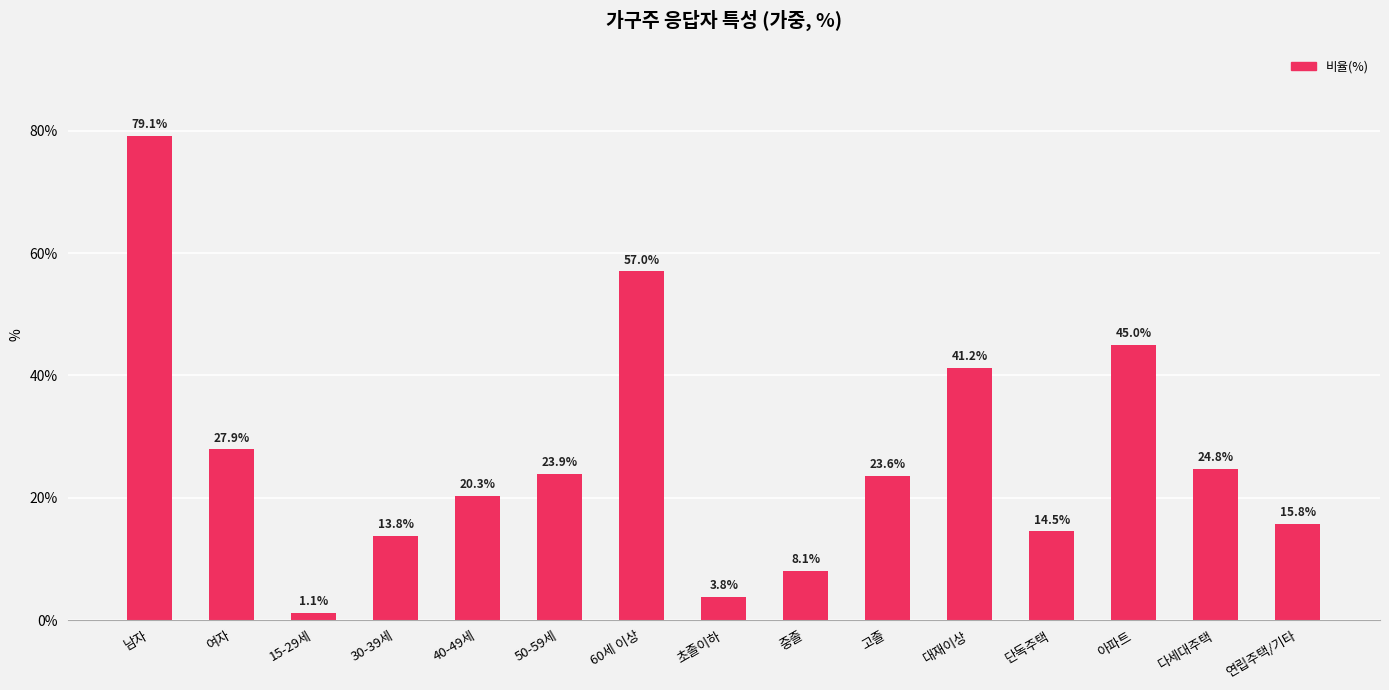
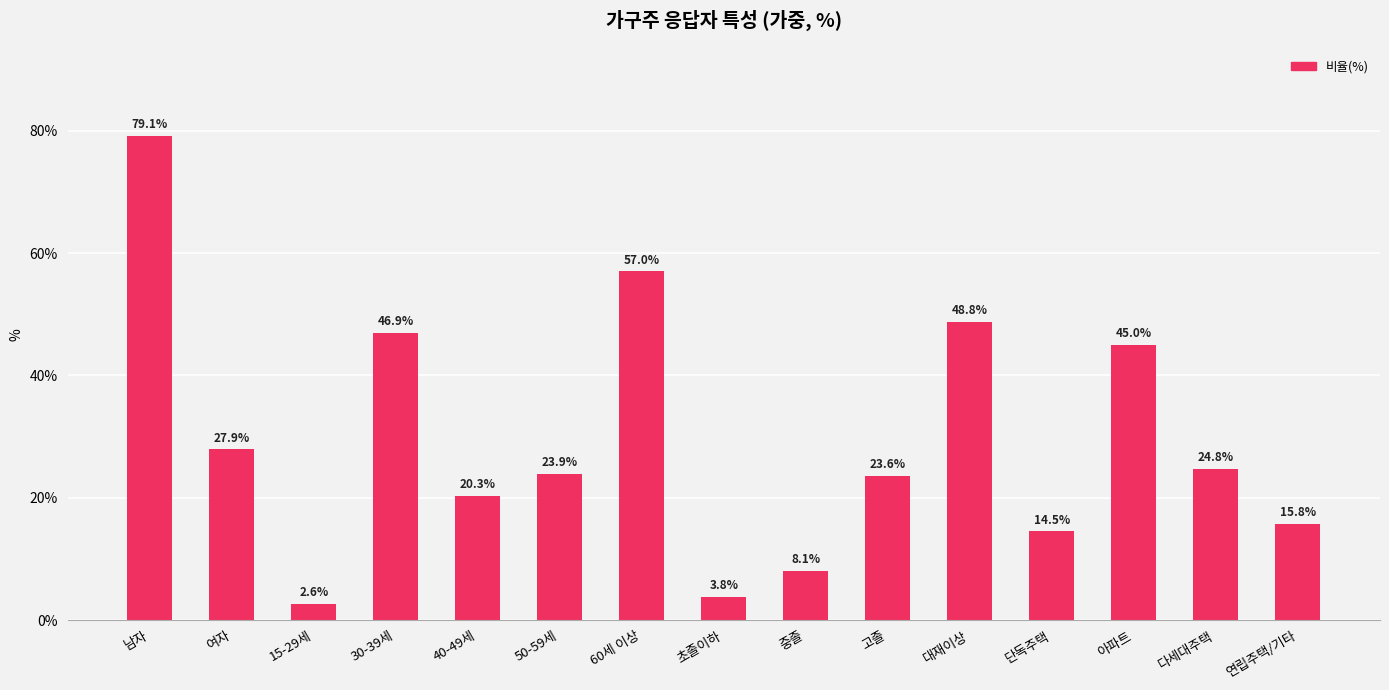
15-29세: 1.1% -> 2.6%
30-39세: 13.8% -> 46.9%
대재이상: 41.2% -> 48.8%
